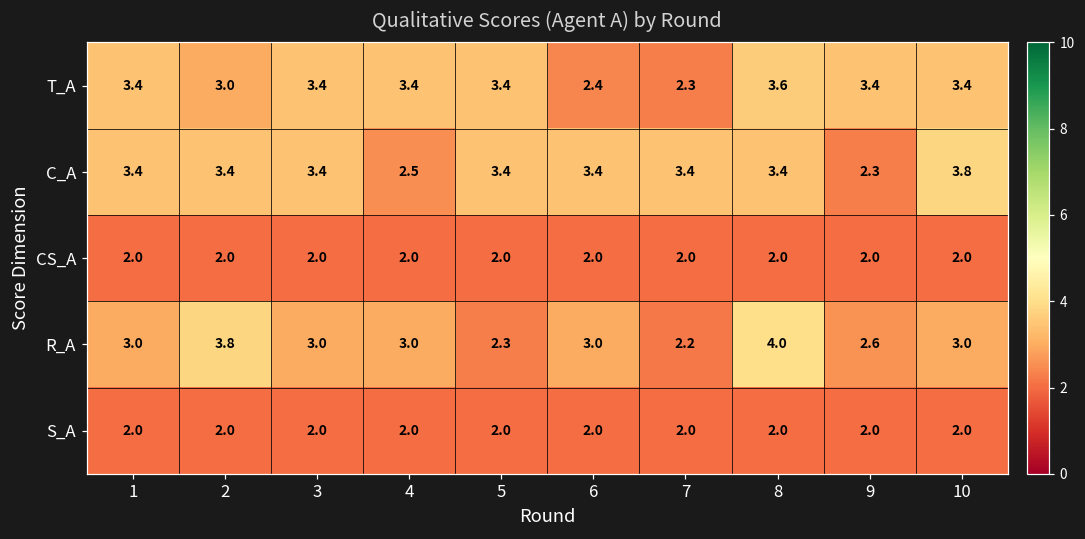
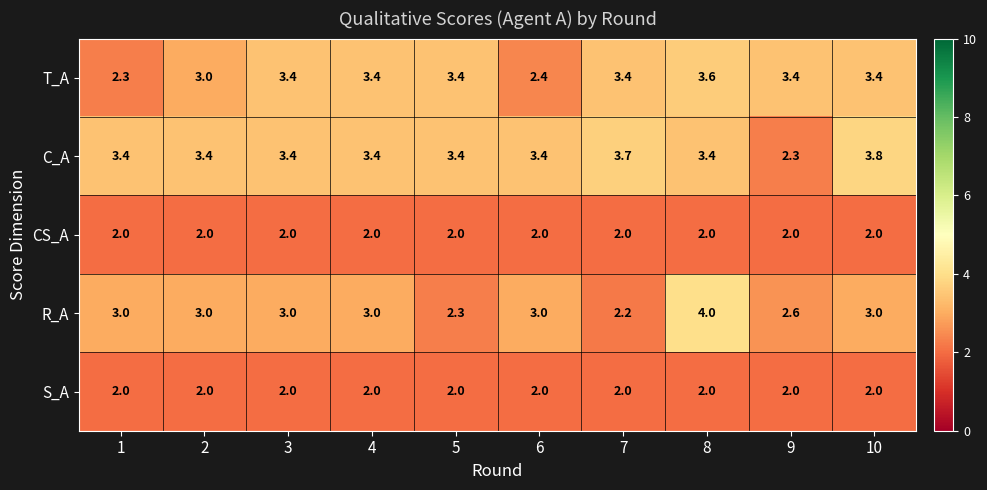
T_A, 1: 3.4 -> 2.3
T_A, 7: 2.3 -> 3.4
C_A, 4: 2.5 -> 3.4
C_A, 7: 3.4 -> 3.7
R_A, 2: 3.8 -> 3.0
